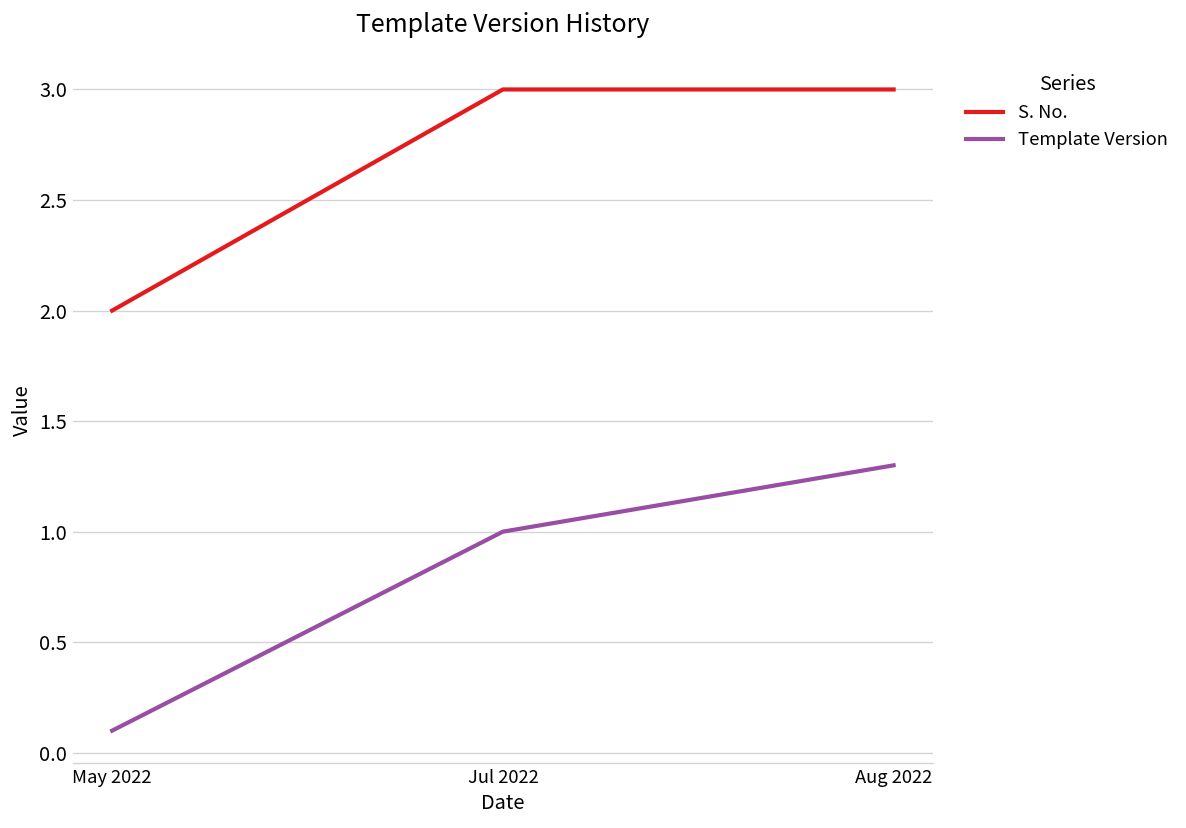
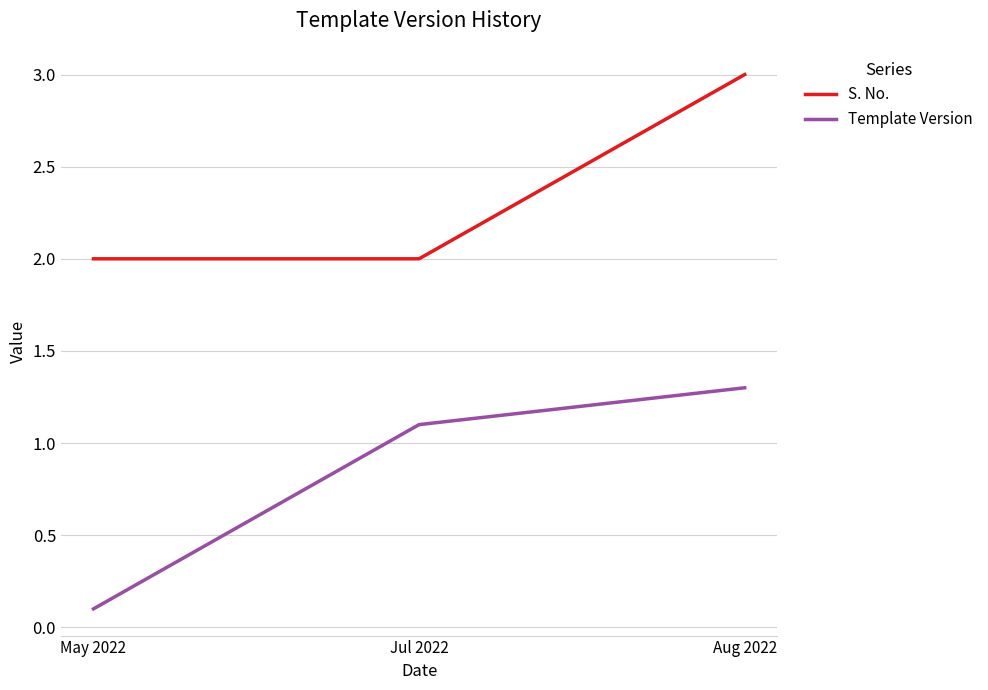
S. No., Jul 2022: 3 -> 2
Template Version, Jul 2022: 1.0 -> 1.1
